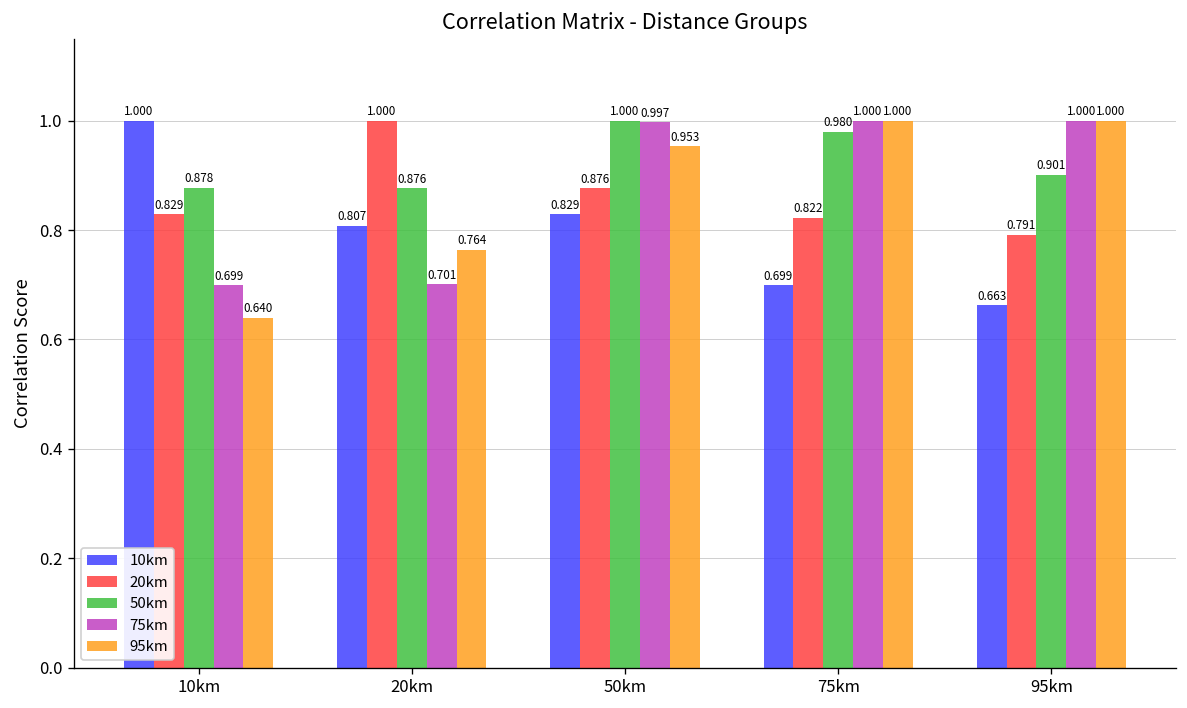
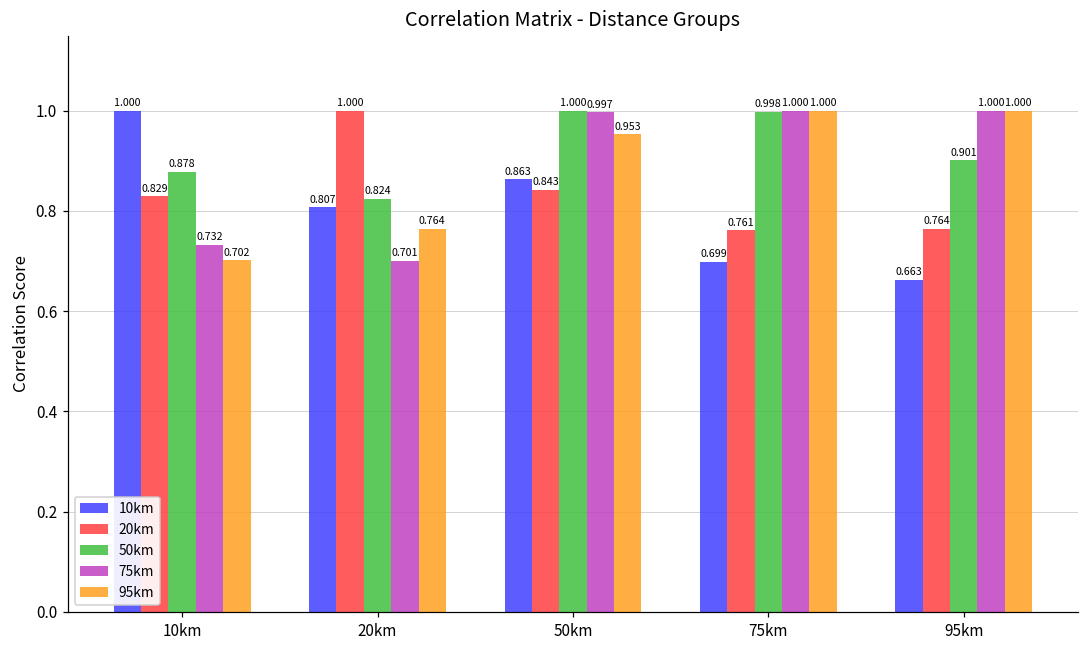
75km, 10km: 0.699 -> 0.732
95km, 10km: 0.640 -> 0.702
50km, 20km: 0.876 -> 0.824
10km, 50km: 0.829 -> 0.863
20km, 50km: 0.876 -> 0.843
20km, 75km: 0.822 -> 0.761
50km, 75km: 0.980 -> 0.998
20km, 95km: 0.791 -> 0.764
